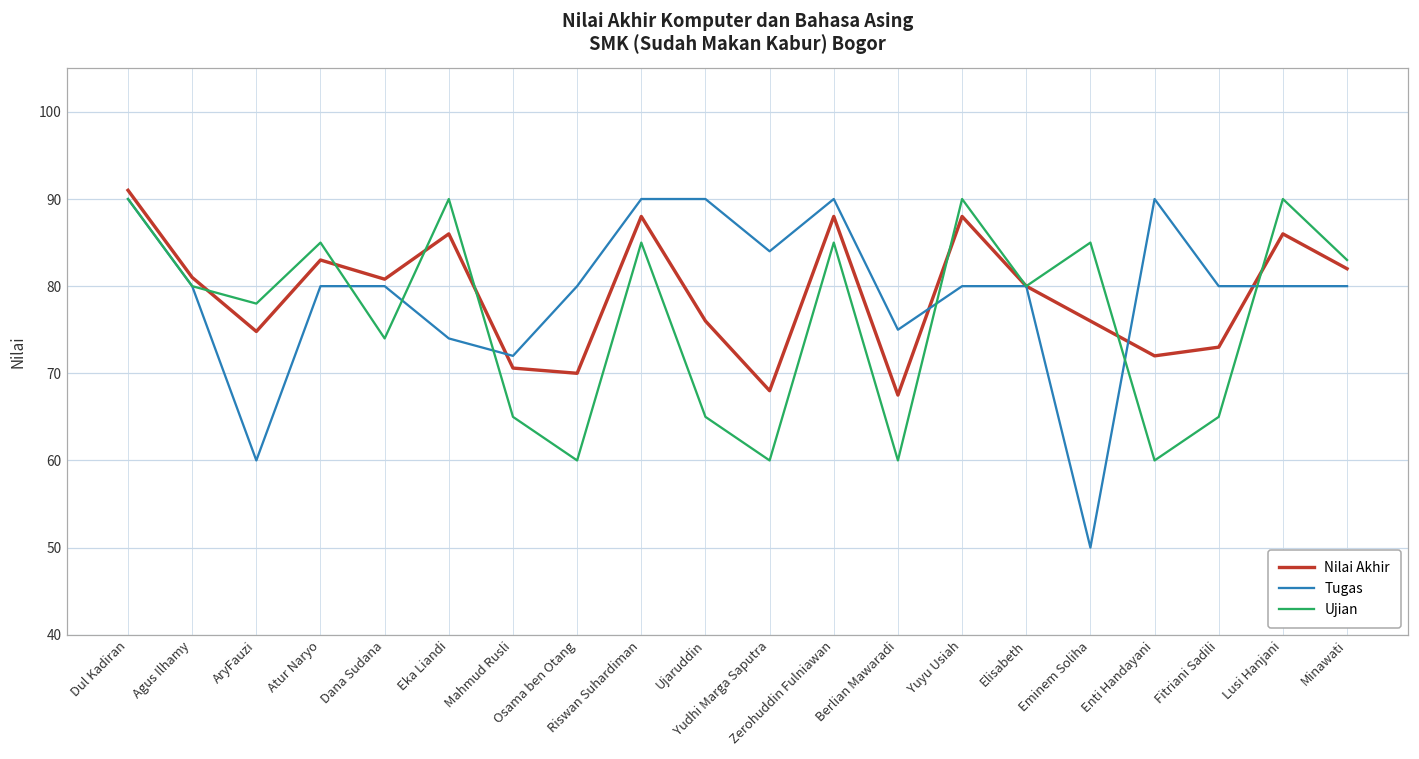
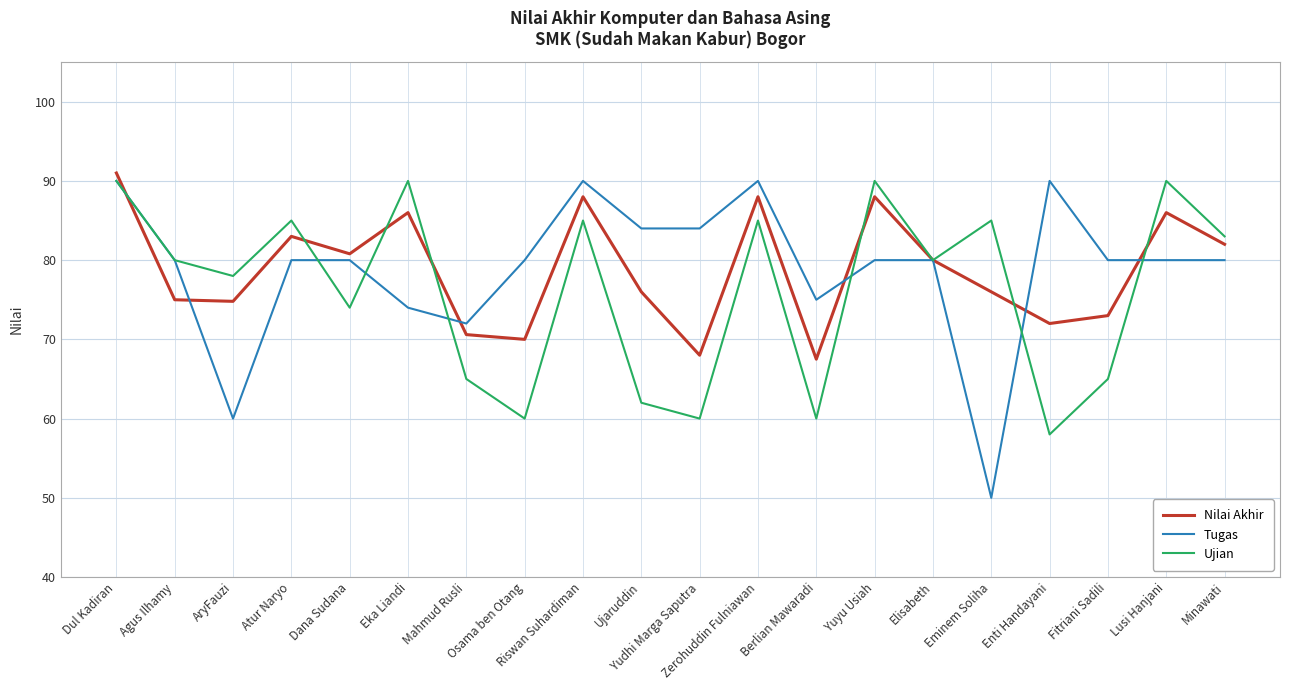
Nilai Akhir, Agus Ilhamy: 81 -> 75
Tugas, Ujaruddin: 90 -> 84
Ujian, Ujaruddin: 65 -> 62
Ujian, Enti Handayani: 60 -> 58
